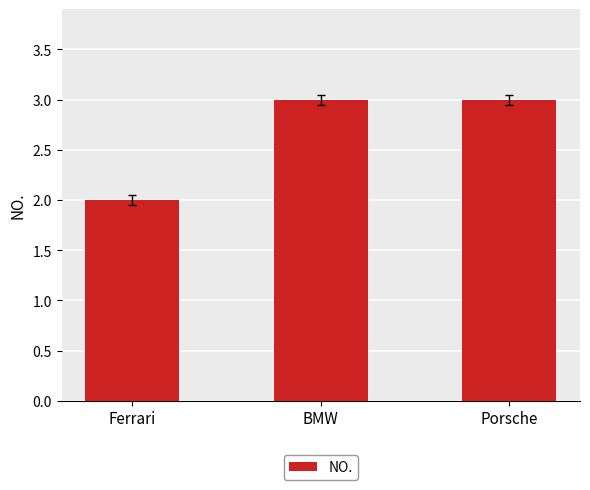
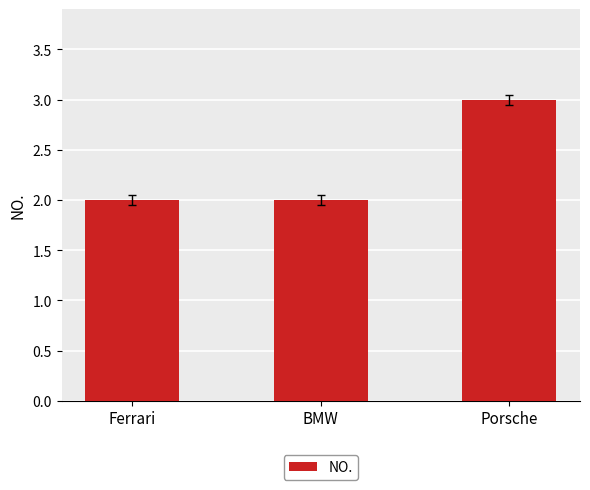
NO., BMW: 3 -> 2
